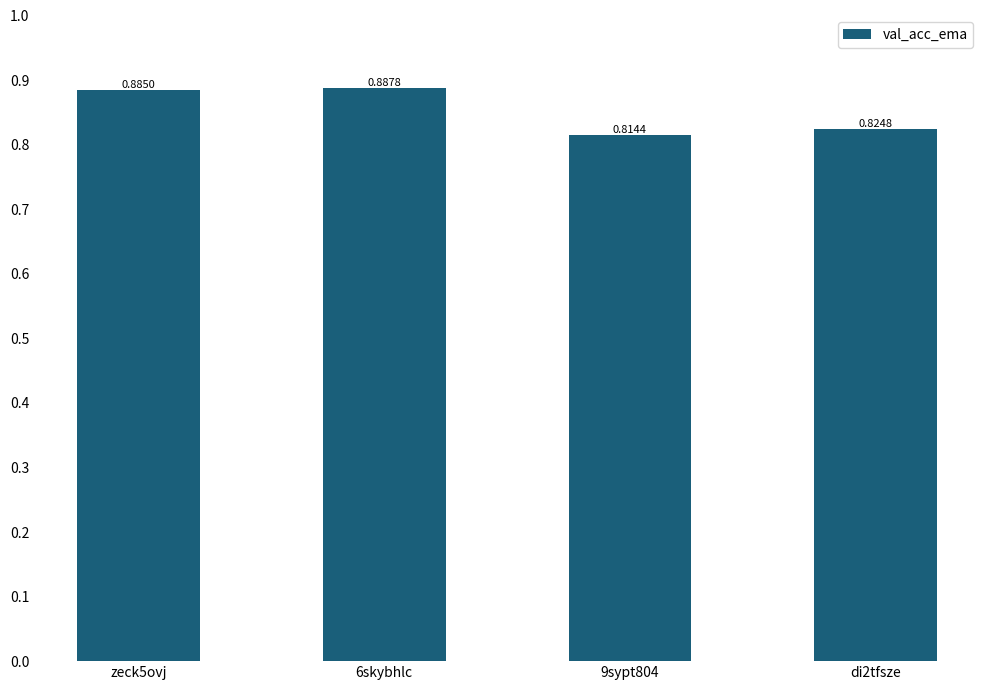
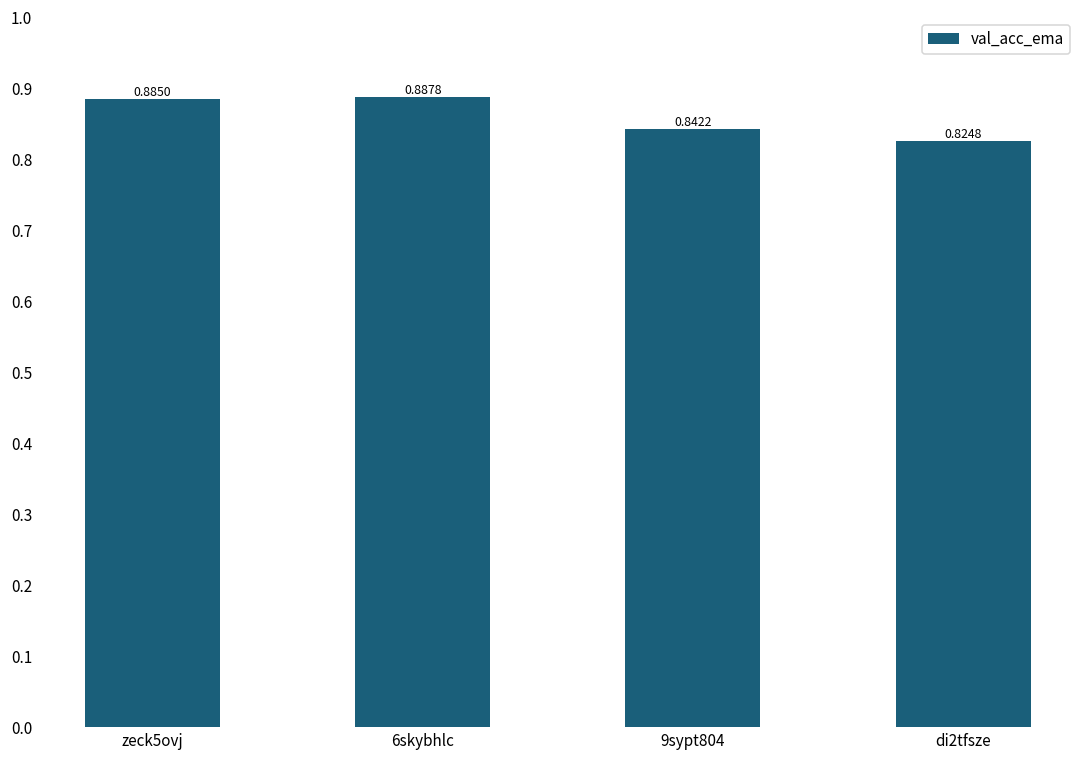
9sypt804: 0.8144 -> 0.8422
